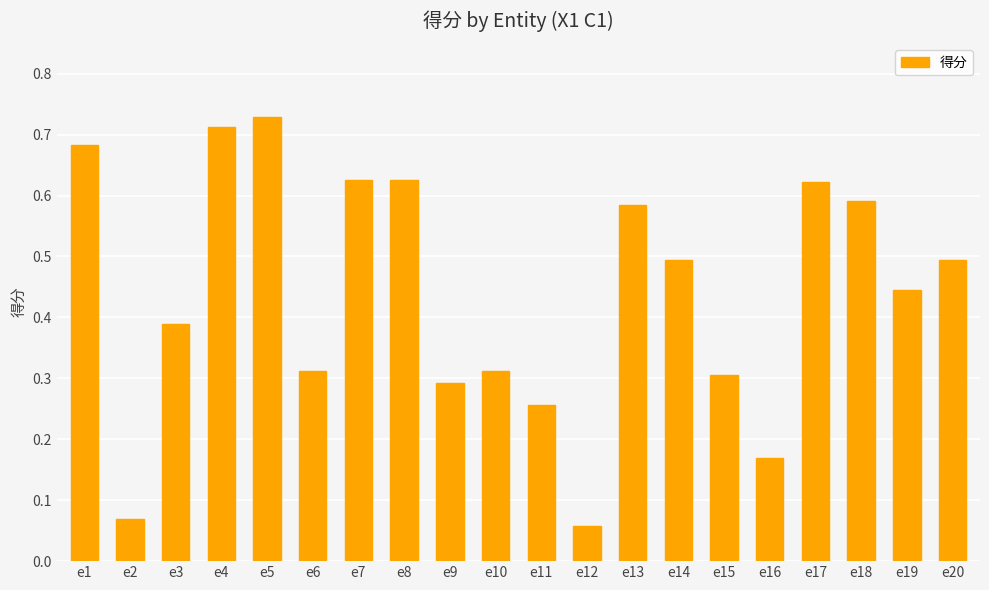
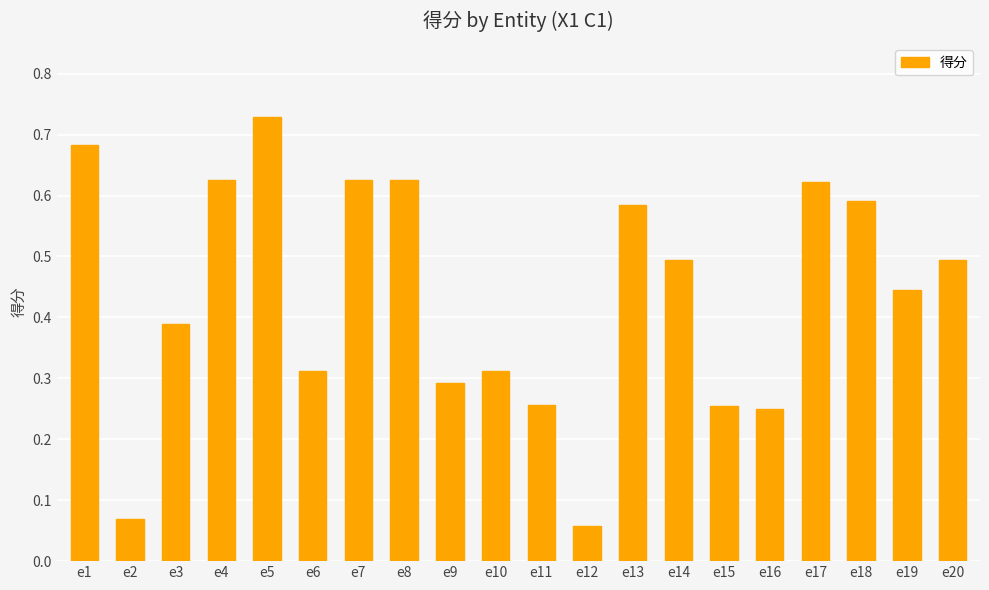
e4: 0.71 -> 0.63
e15: 0.31 -> 0.26
e16: 0.17 -> 0.25
